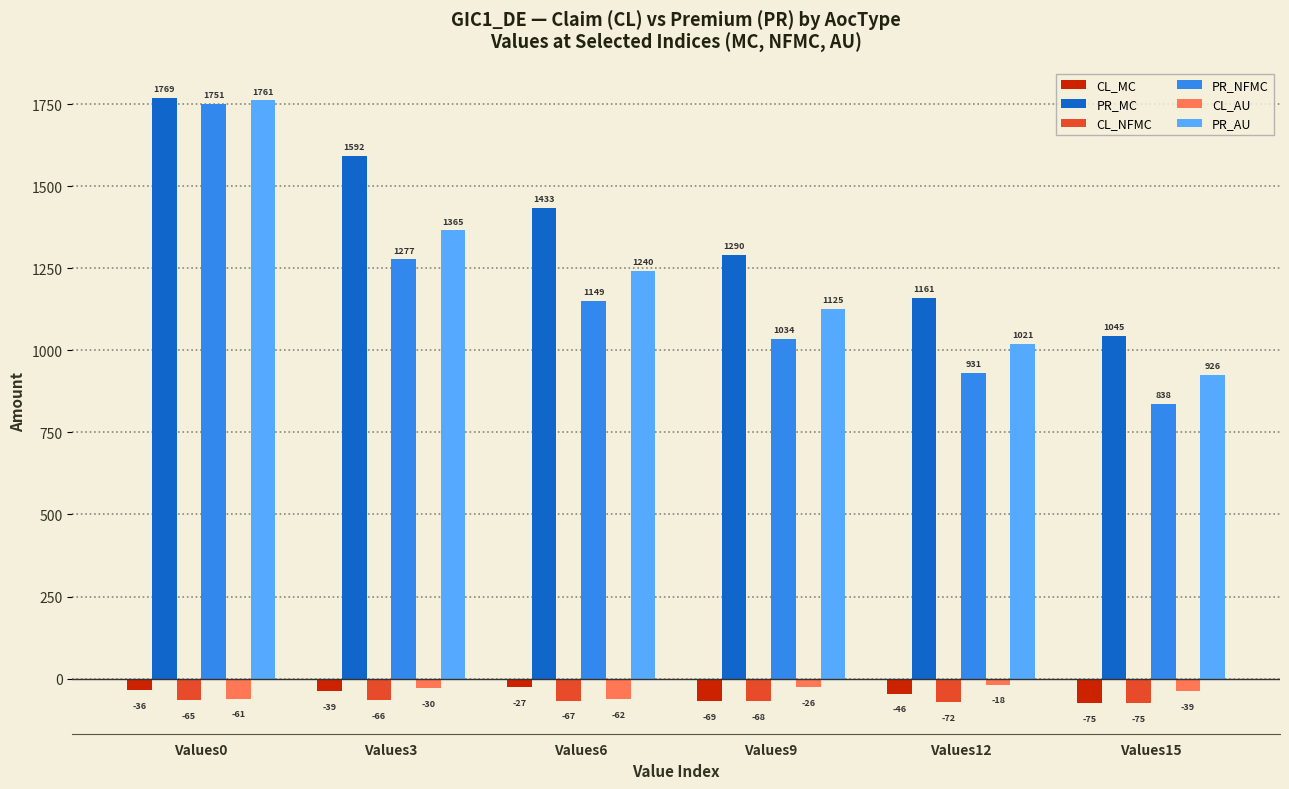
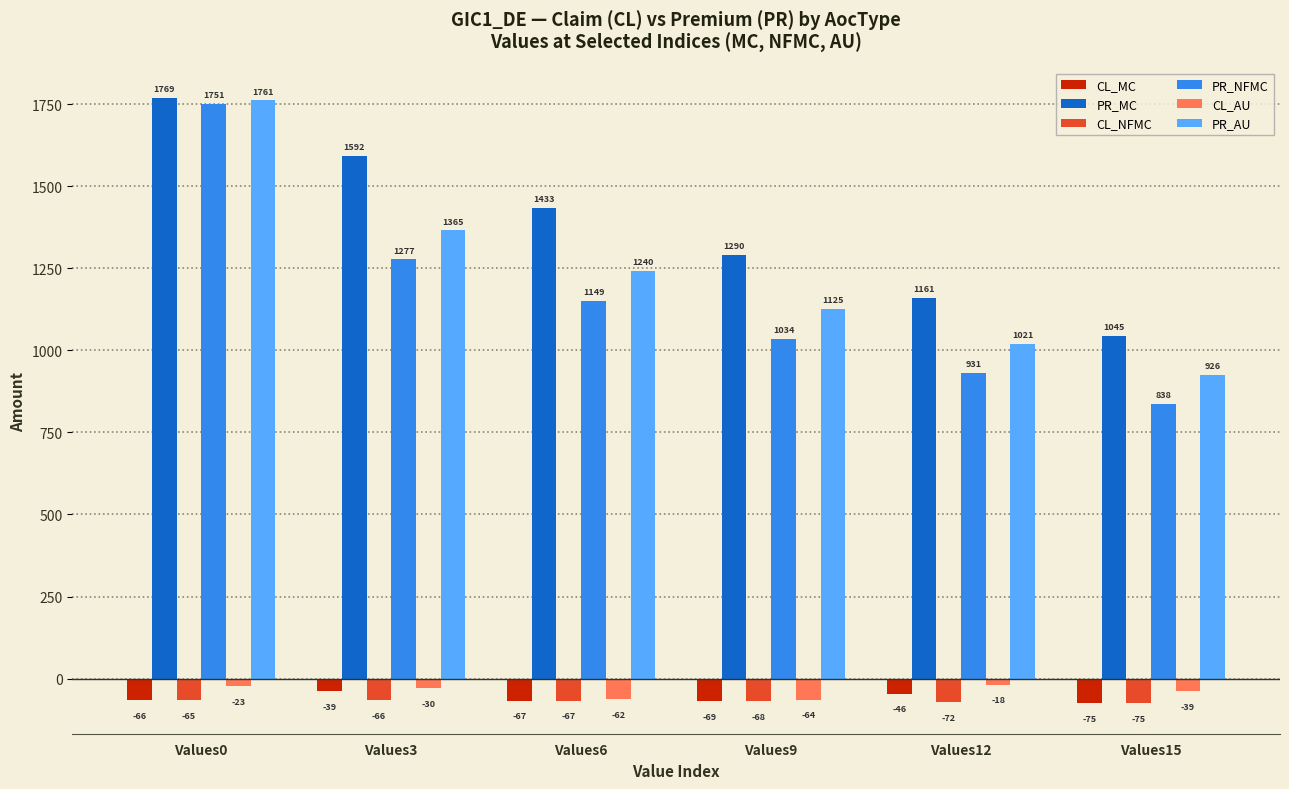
CL_MC, Values0: -36 -> -66
CL_AU, Values0: -61 -> -23
CL_MC, Values6: -27 -> -67
CL_AU, Values9: -26 -> -64
